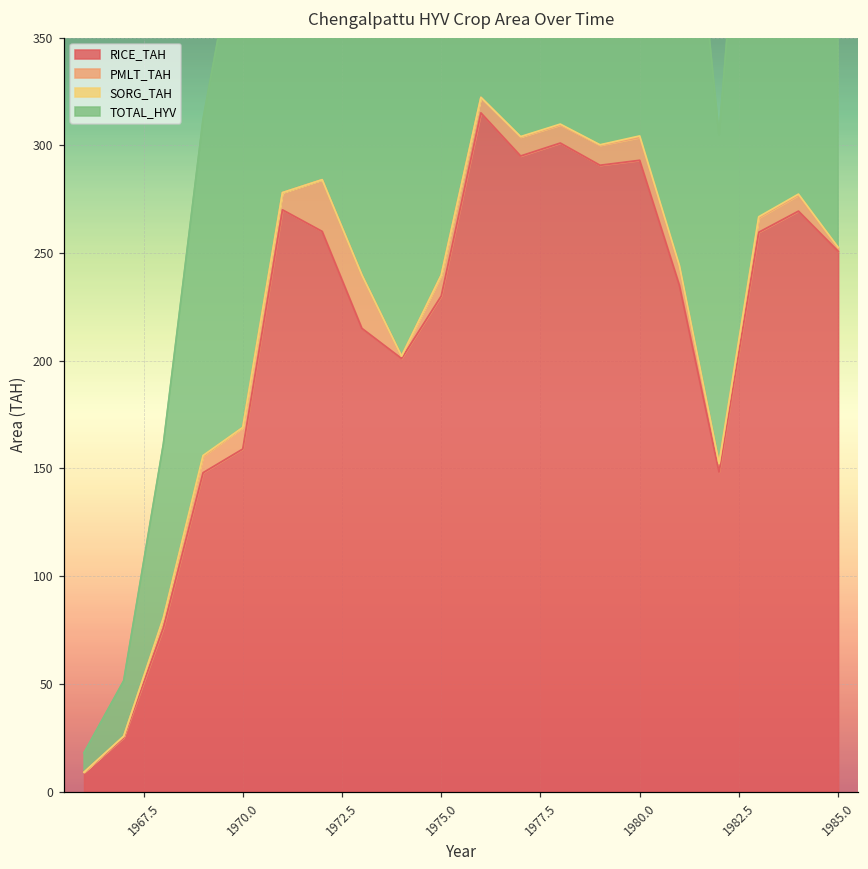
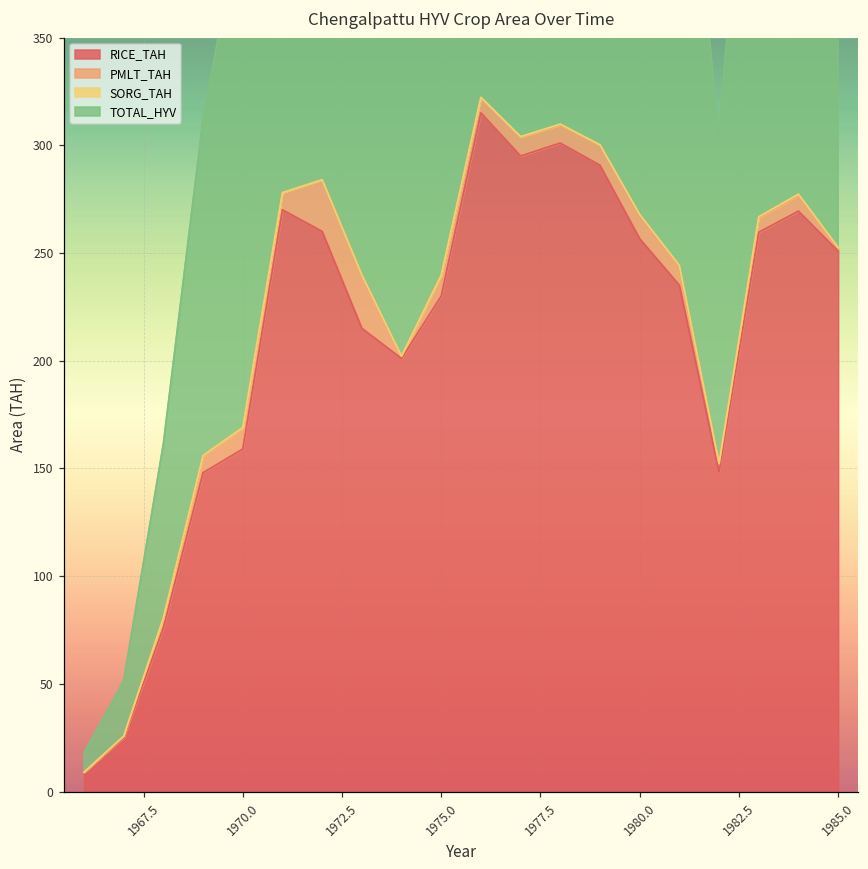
RICE_TAH, 1980.0: 293 -> 257
